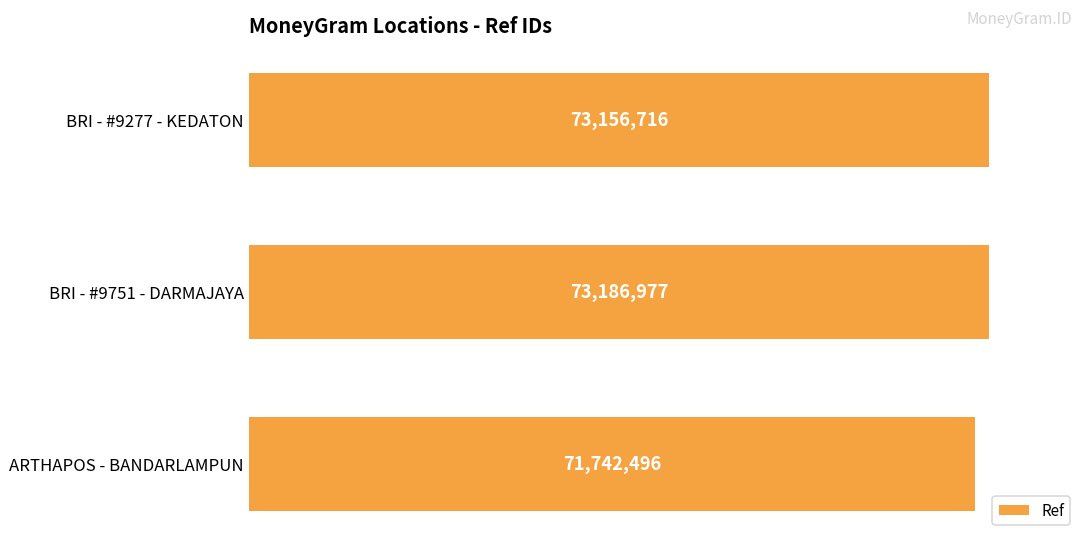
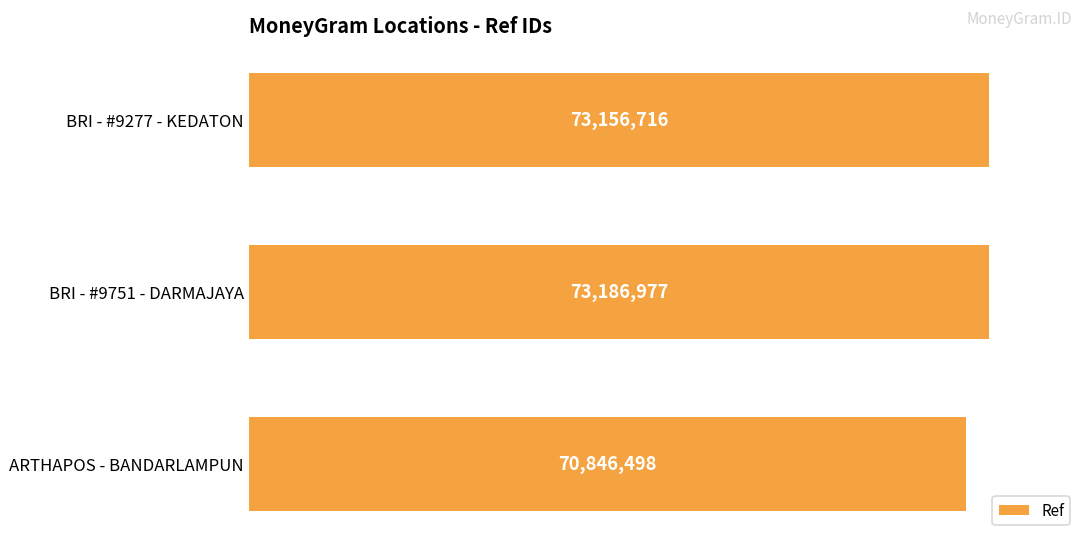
ARTHAPOS - BANDARLAMPUN: 71,742,496 -> 70,846,498
